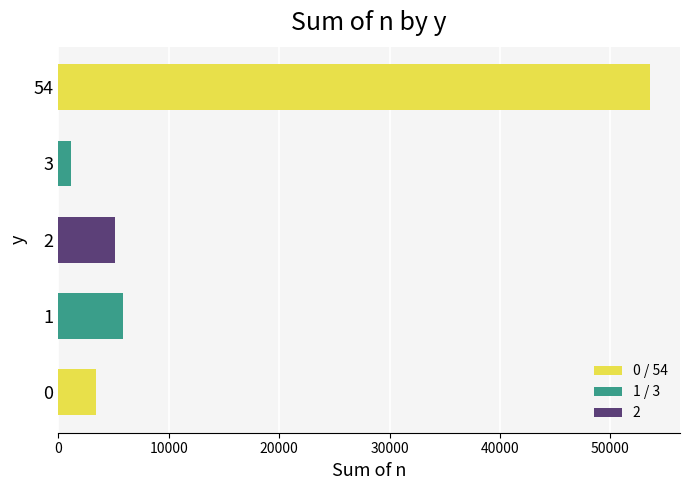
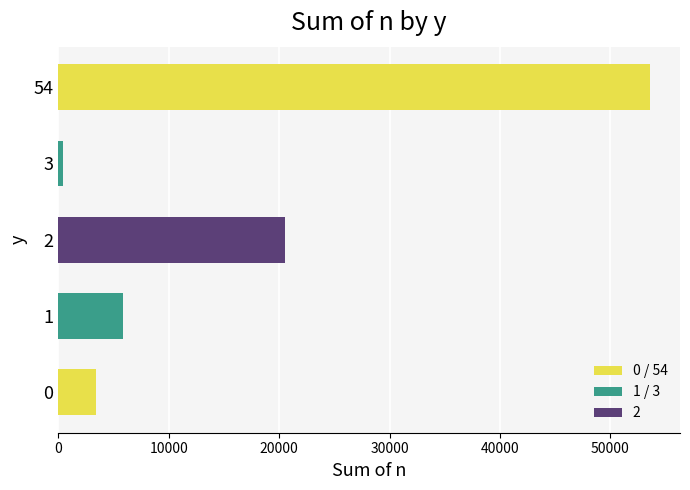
3: 1200 -> 400
2: 5100 -> 20600
